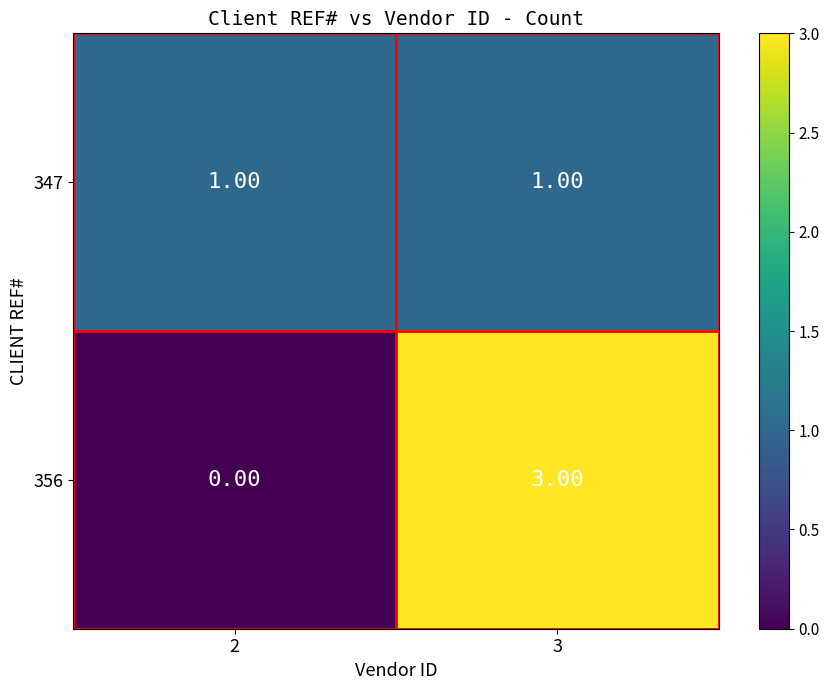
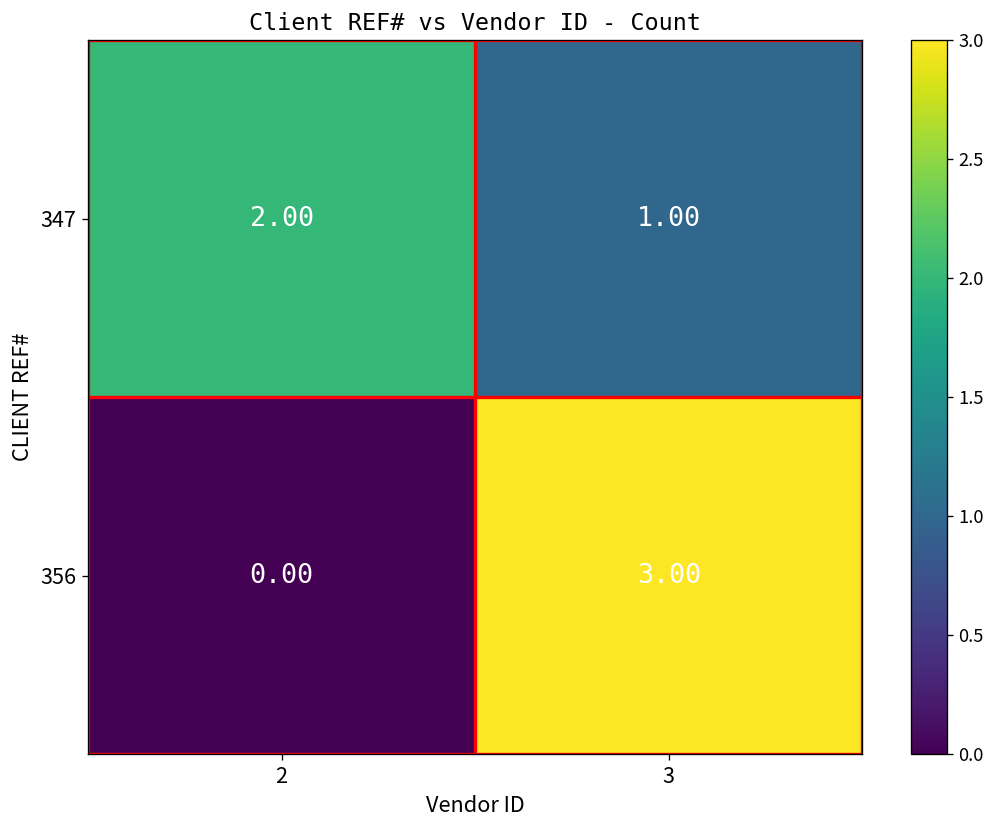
347, 2: 1.00 -> 2.00
